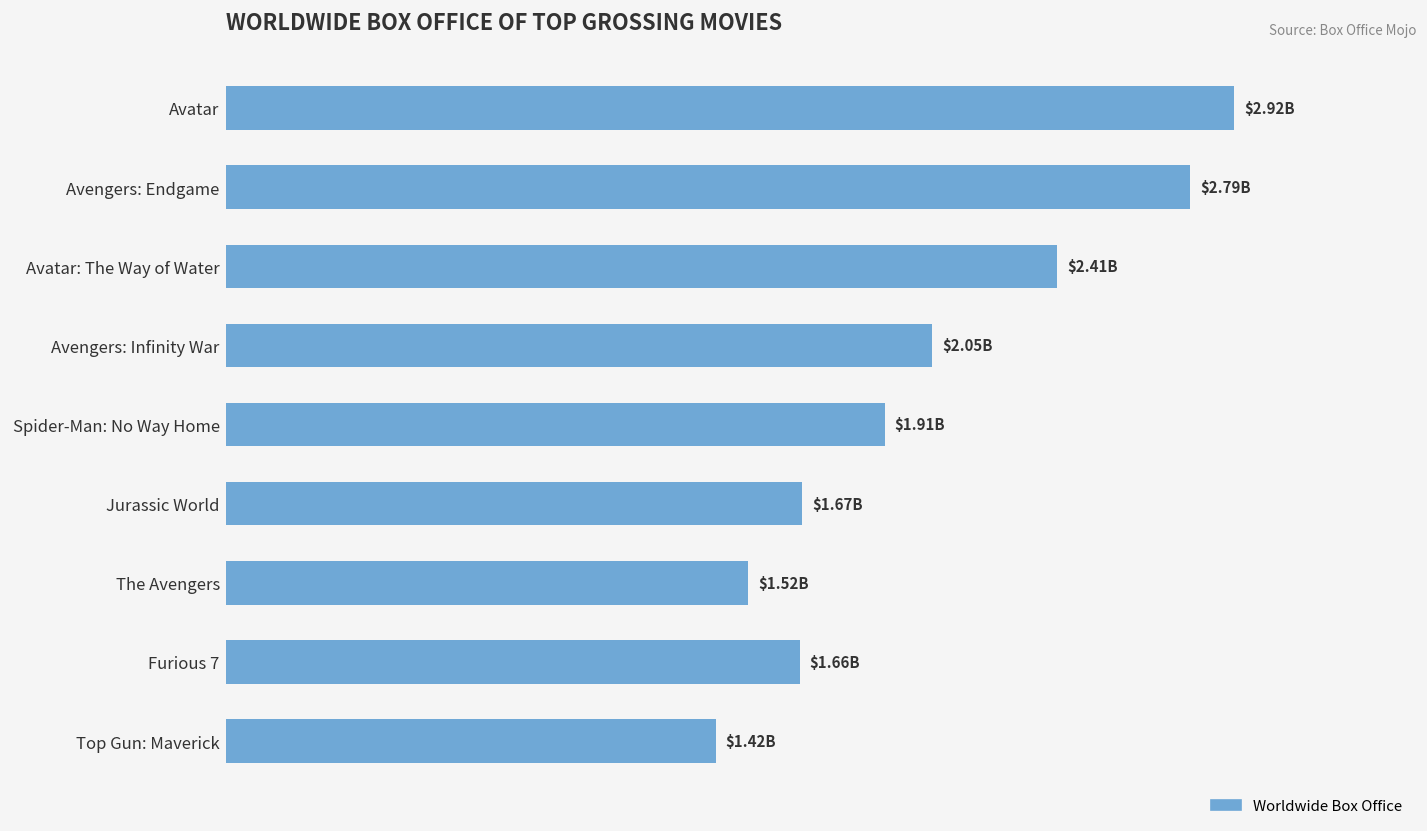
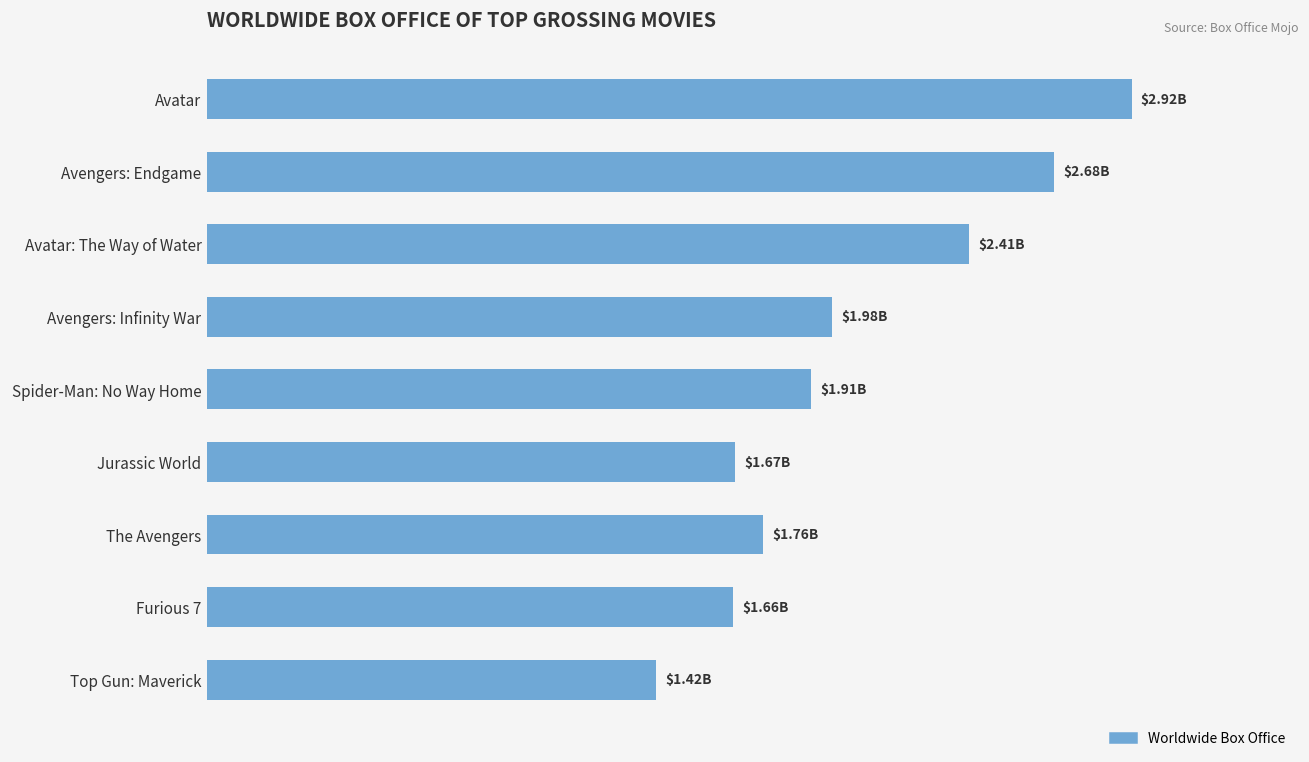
Avengers: Endgame: $2.79B -> $2.68B
Avengers: Infinity War: $2.05B -> $1.98B
The Avengers: $1.52B -> $1.76B
